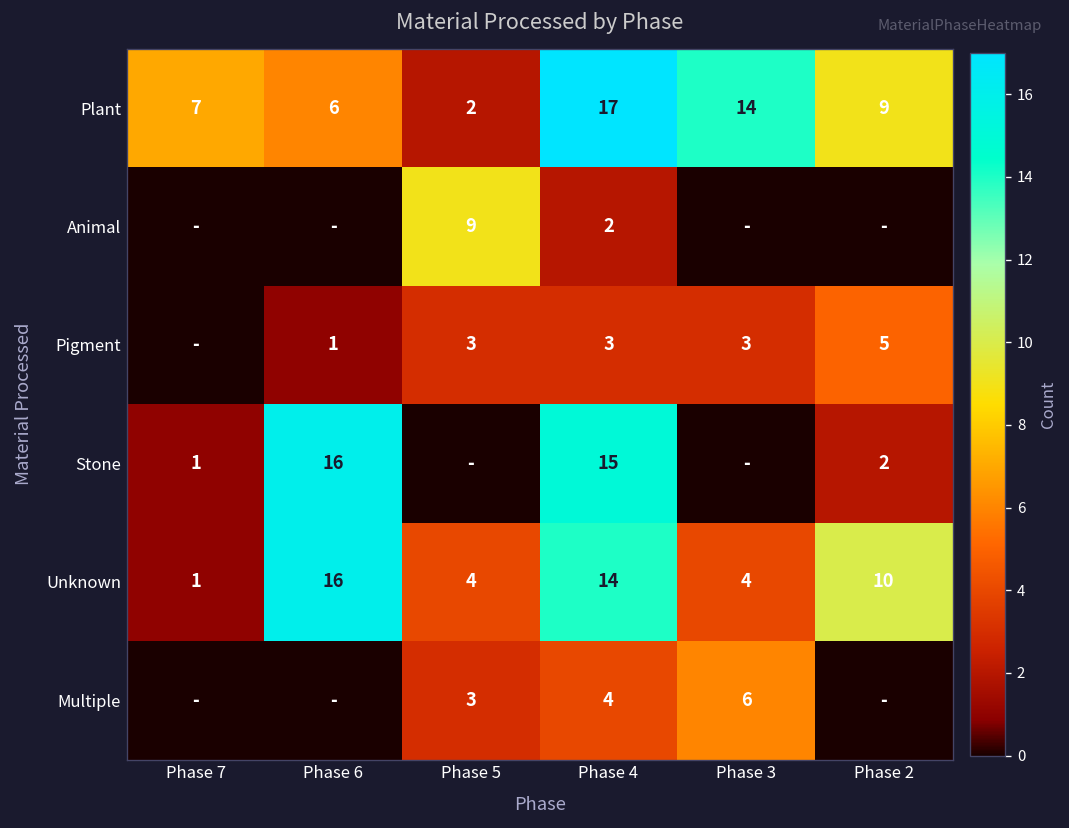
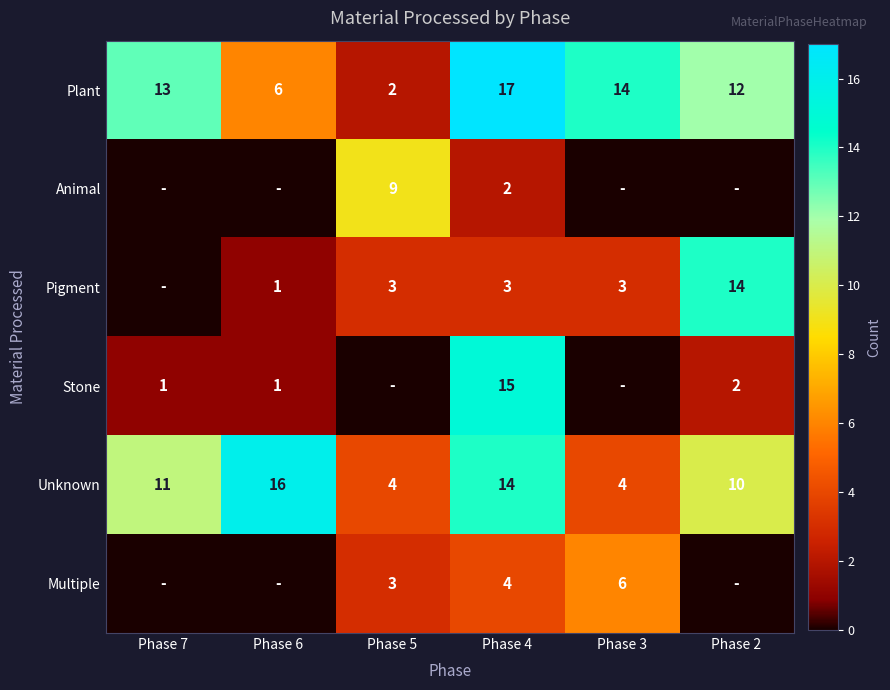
Plant, Phase 7: 7 -> 13
Plant, Phase 2: 9 -> 12
Pigment, Phase 2: 5 -> 14
Stone, Phase 6: 16 -> 1
Unknown, Phase 7: 1 -> 11
